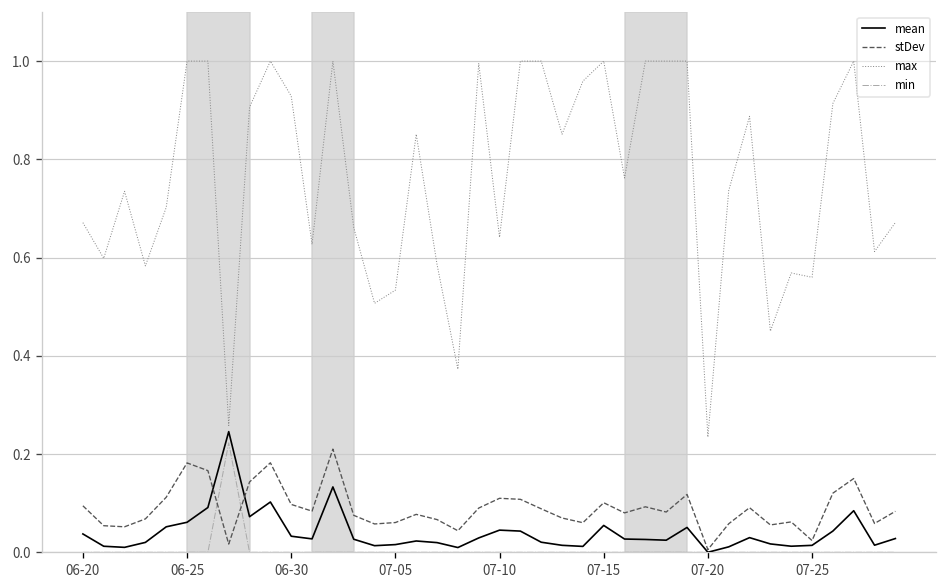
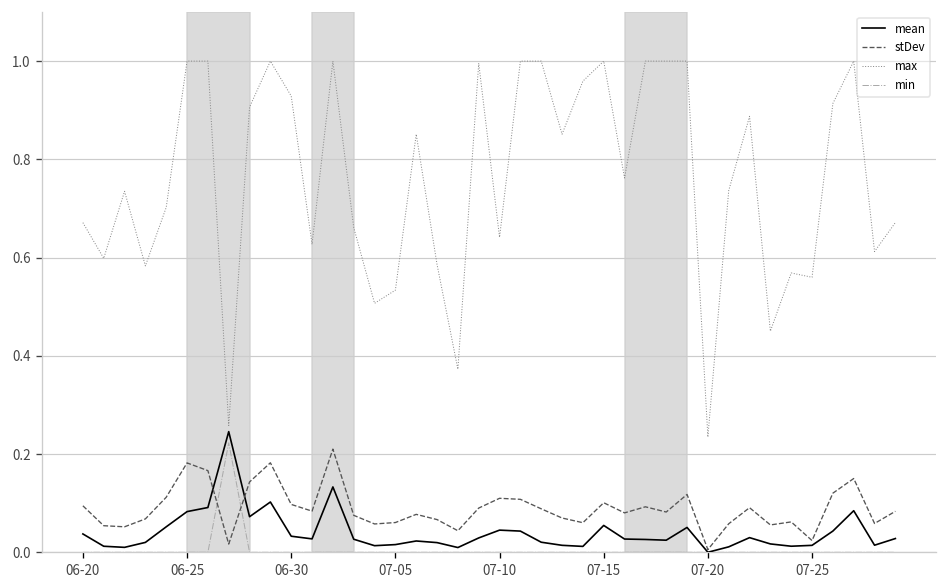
mean, 06-25: 0.06 -> 0.08
